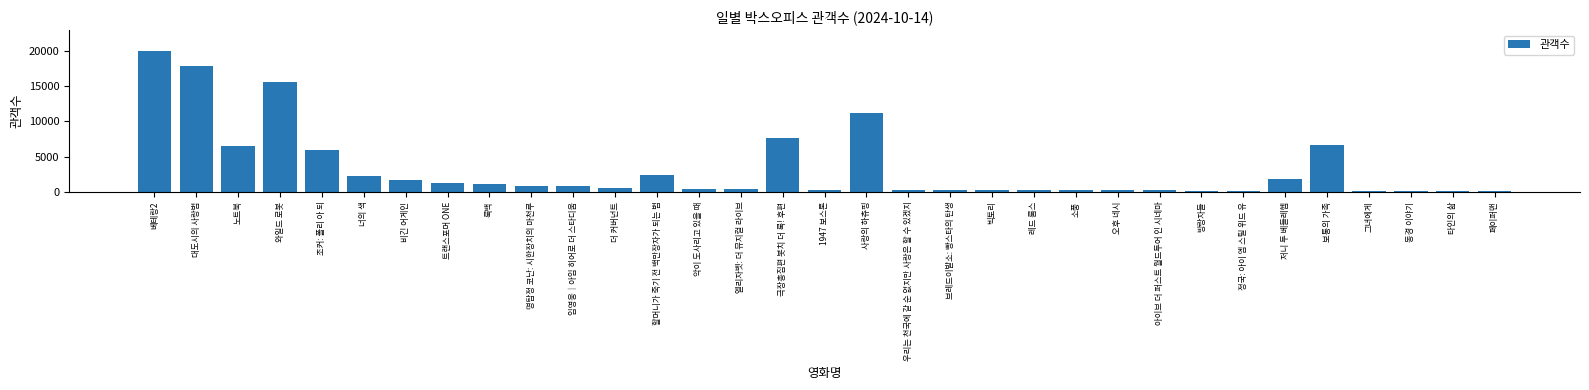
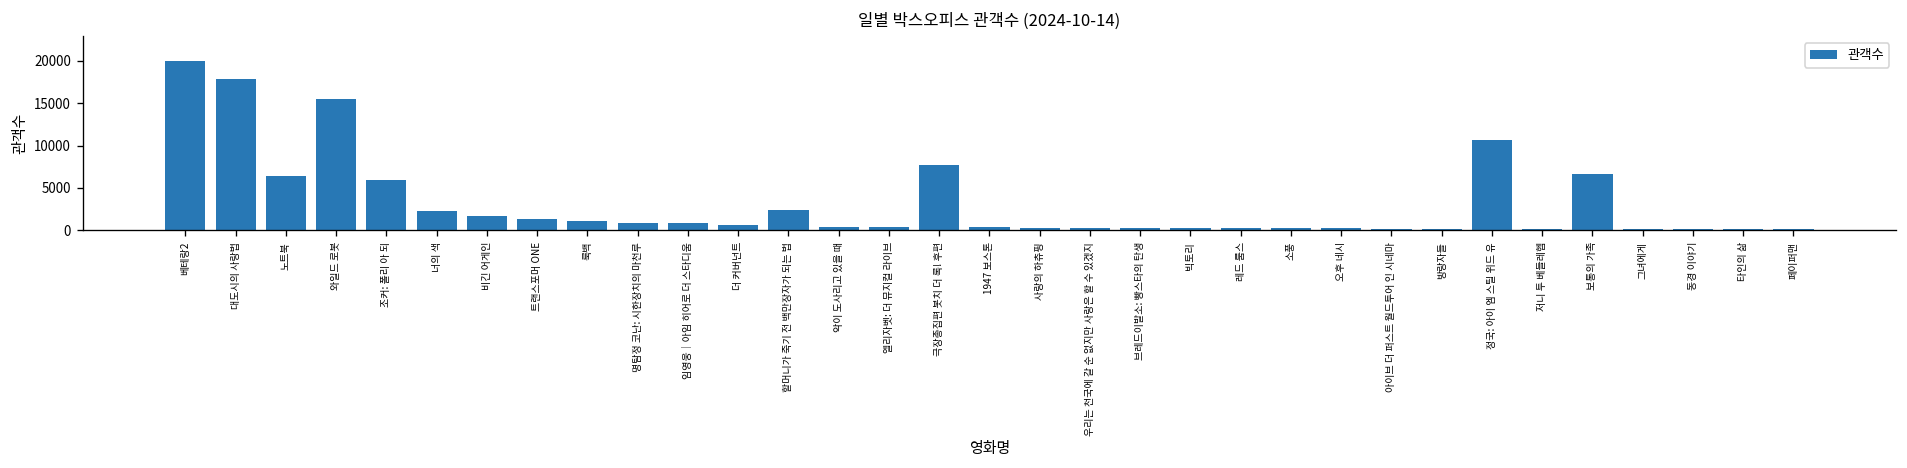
사랑의 하츄핑: 11000 -> 0
정국: 아이 엠 스틸 위드 유: 0 -> 11000
저니 투 베들레헴: 2000 -> 0
